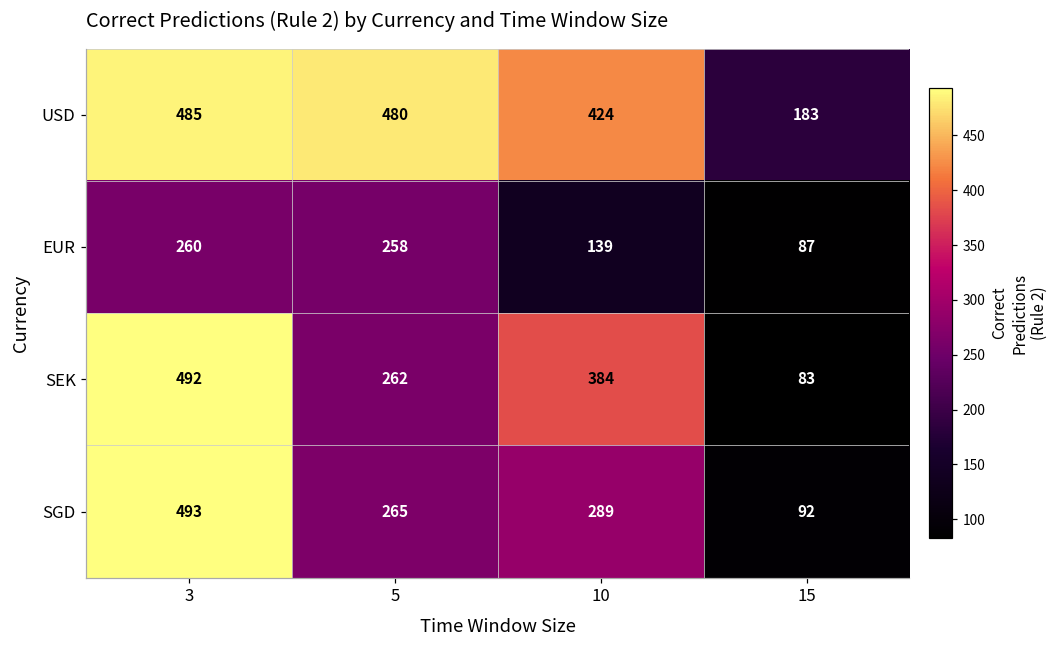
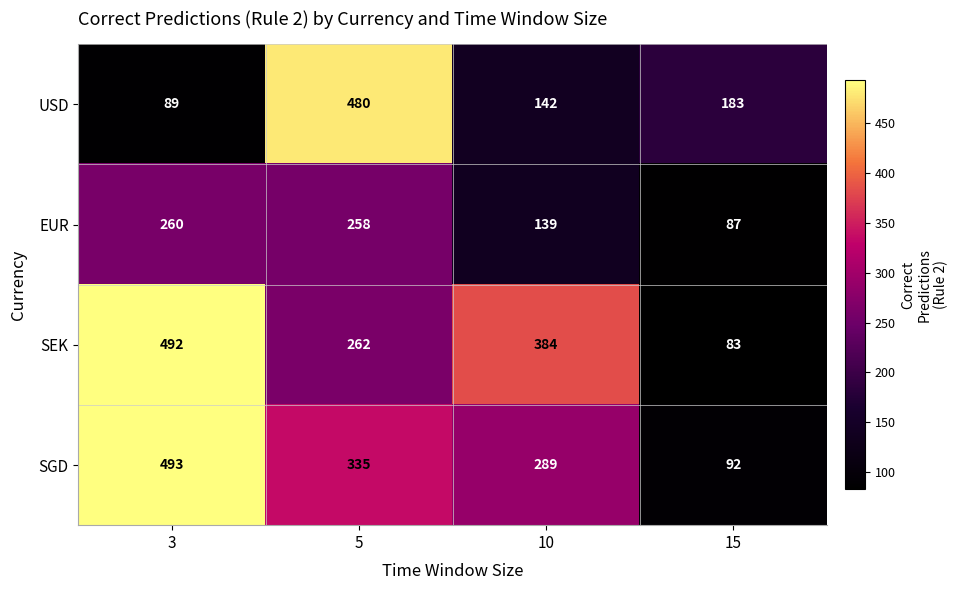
USD, 3: 485 -> 89
USD, 10: 424 -> 142
SGD, 5: 265 -> 335
